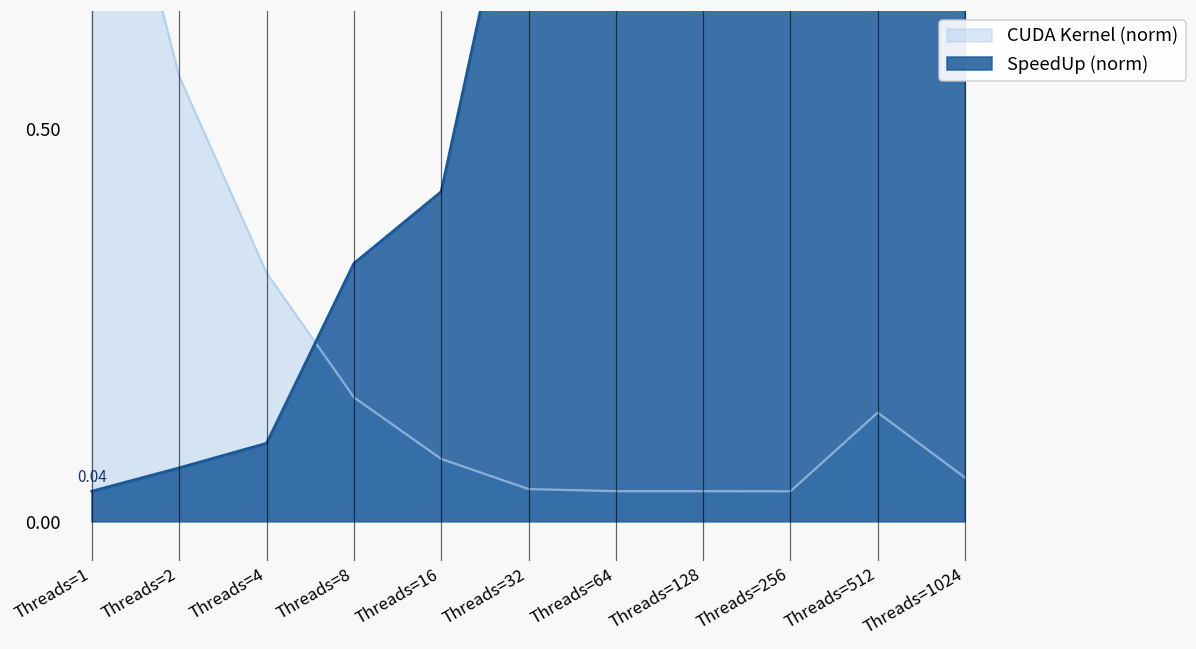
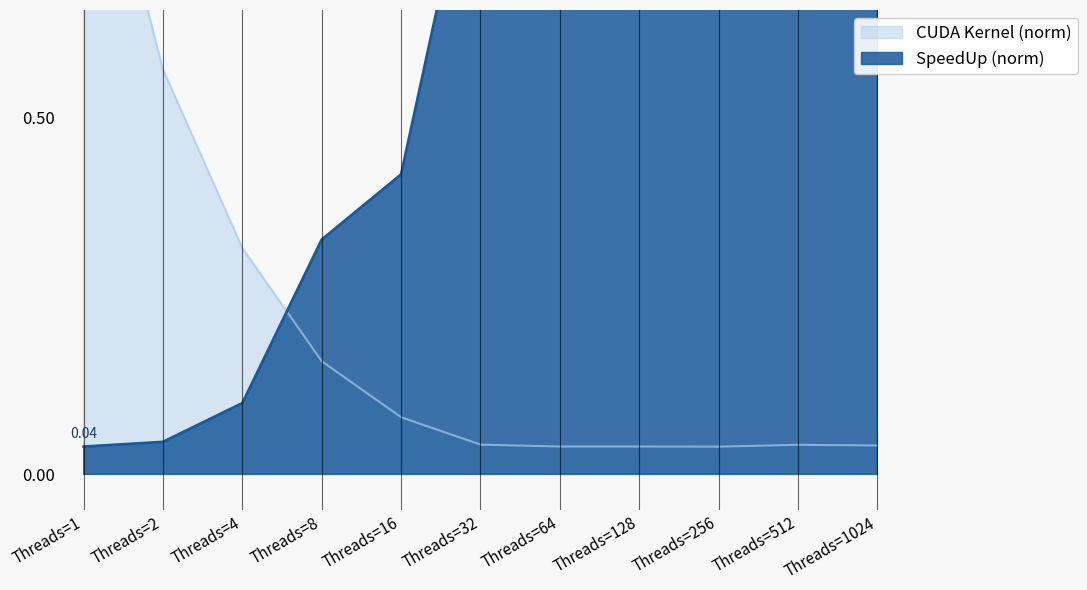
SpeedUp (norm), Threads=2: 0.07 -> 0.05
CUDA Kernel (norm), Threads=512: 0.14 -> 0.04
CUDA Kernel (norm), Threads=1024: 0.06 -> 0.04
